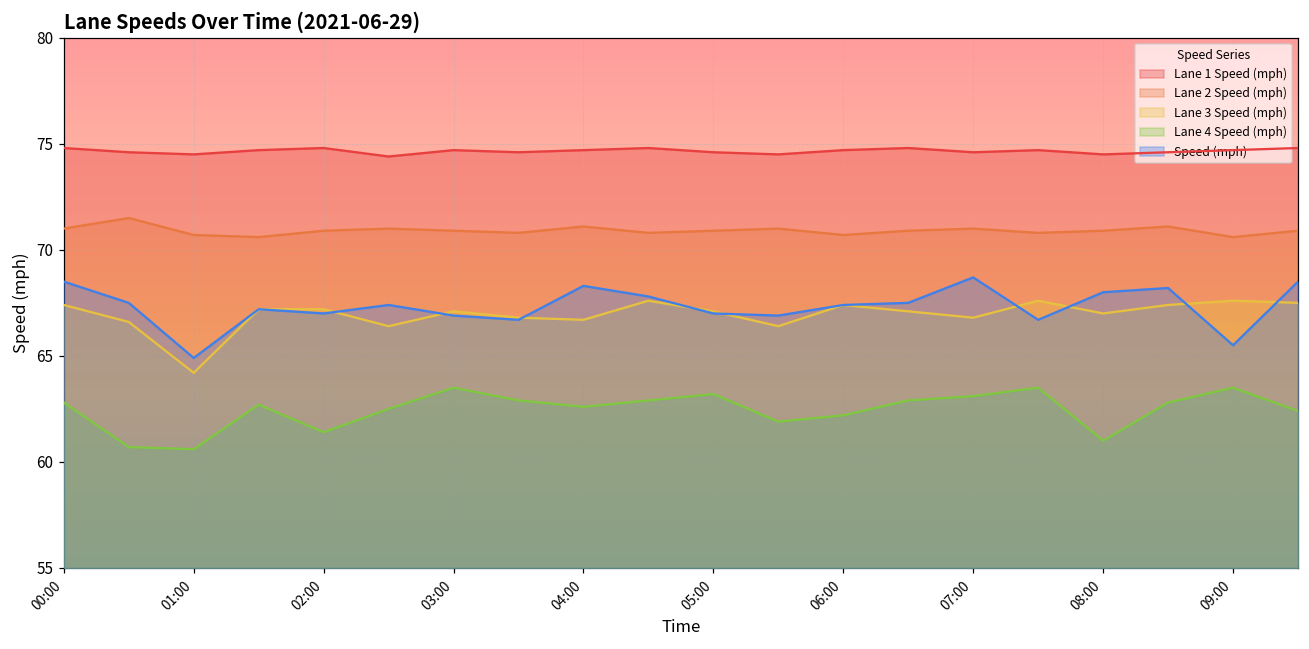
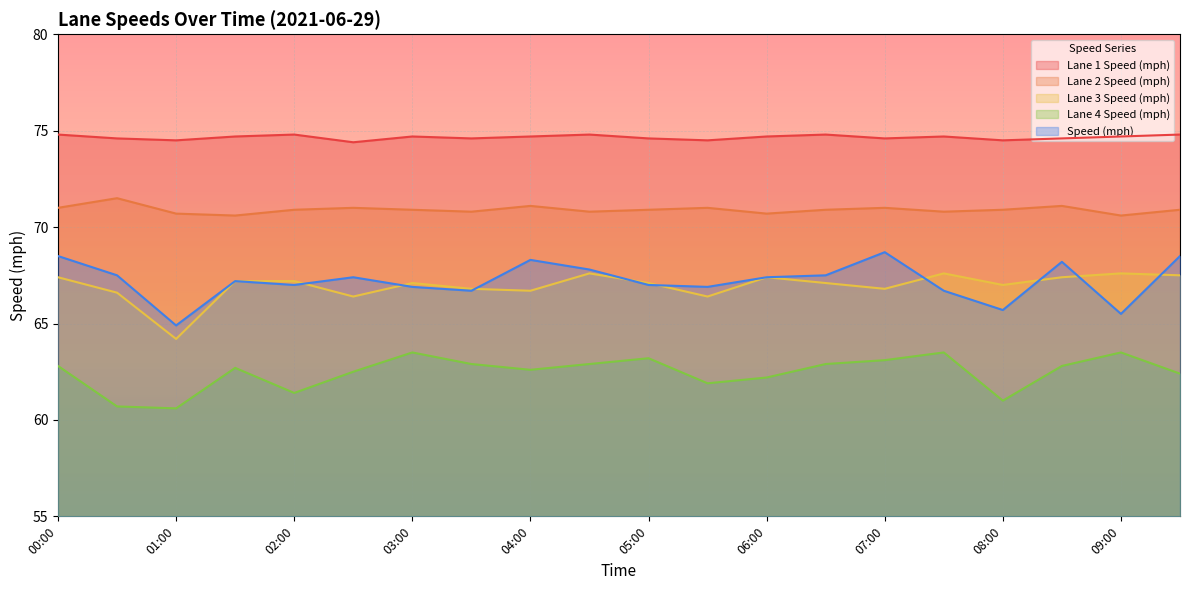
Speed (mph), 08:00: 68.0 -> 65.7
